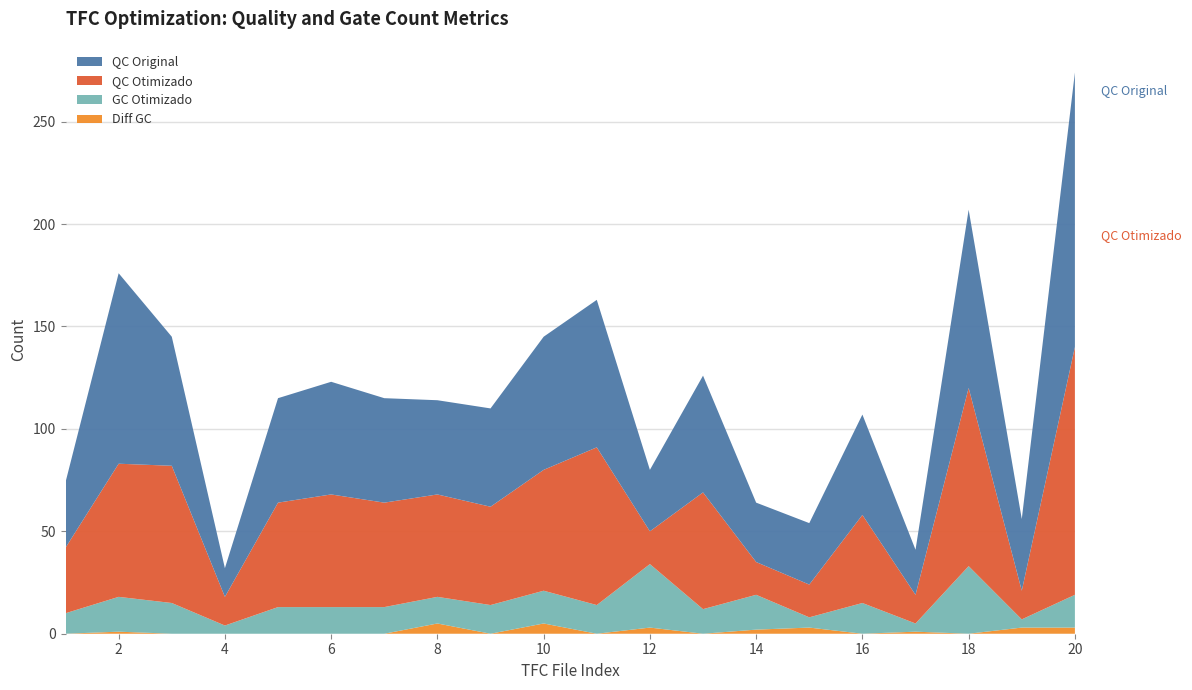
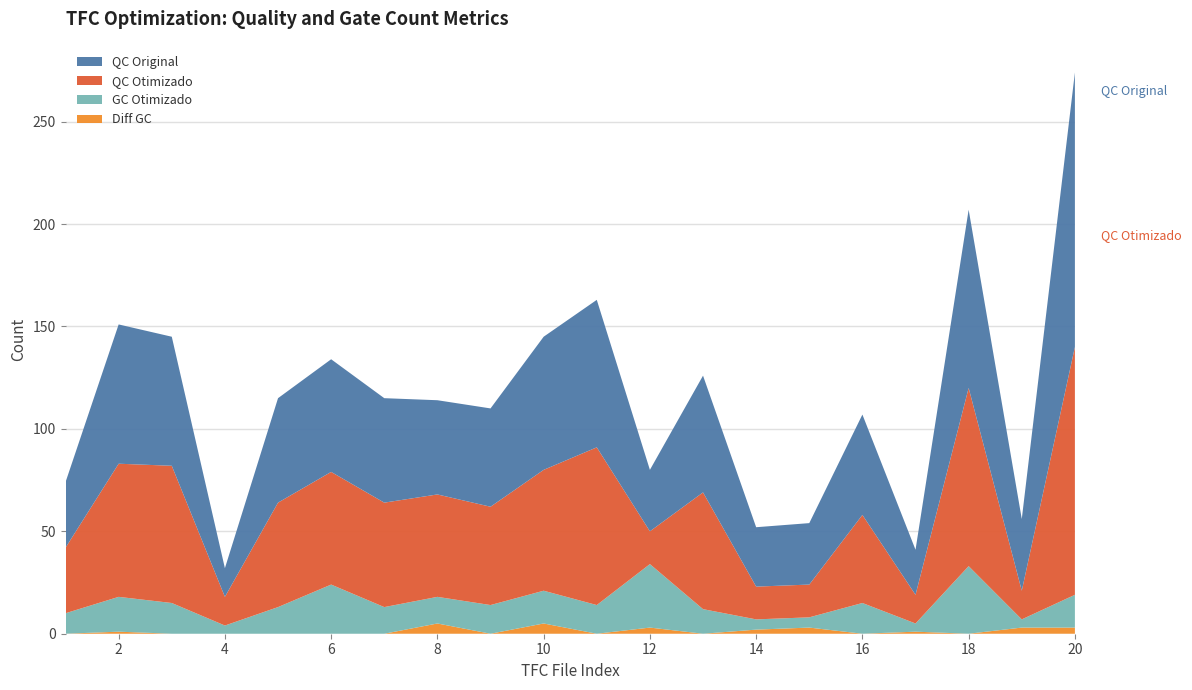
QC Original, 2: 93 -> 68
GC Otimizado, 6: 13 -> 24
GC Otimizado, 14: 17 -> 5
